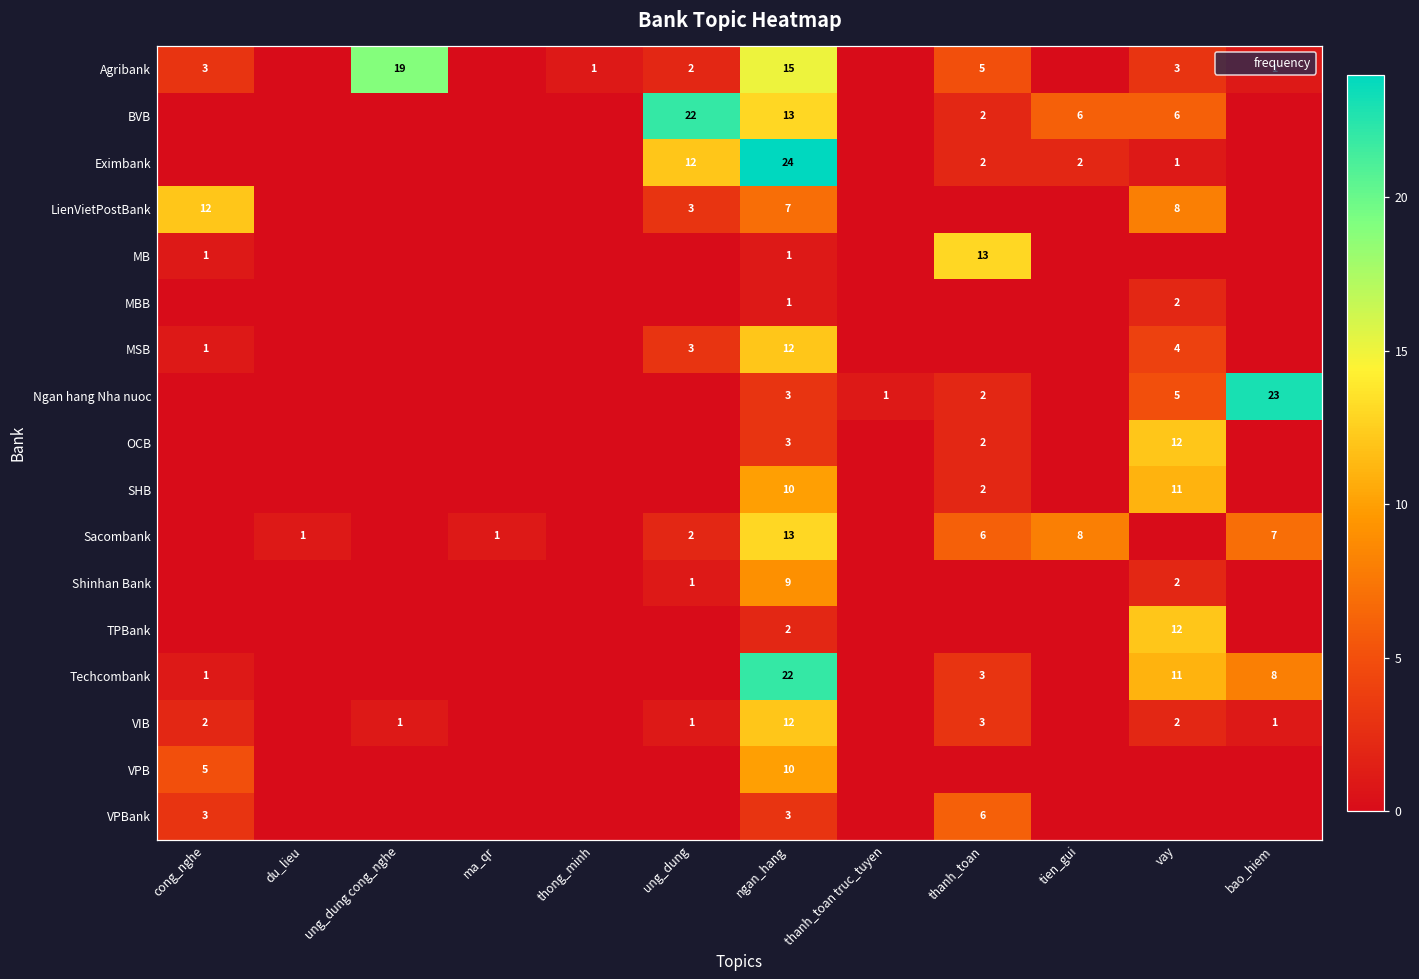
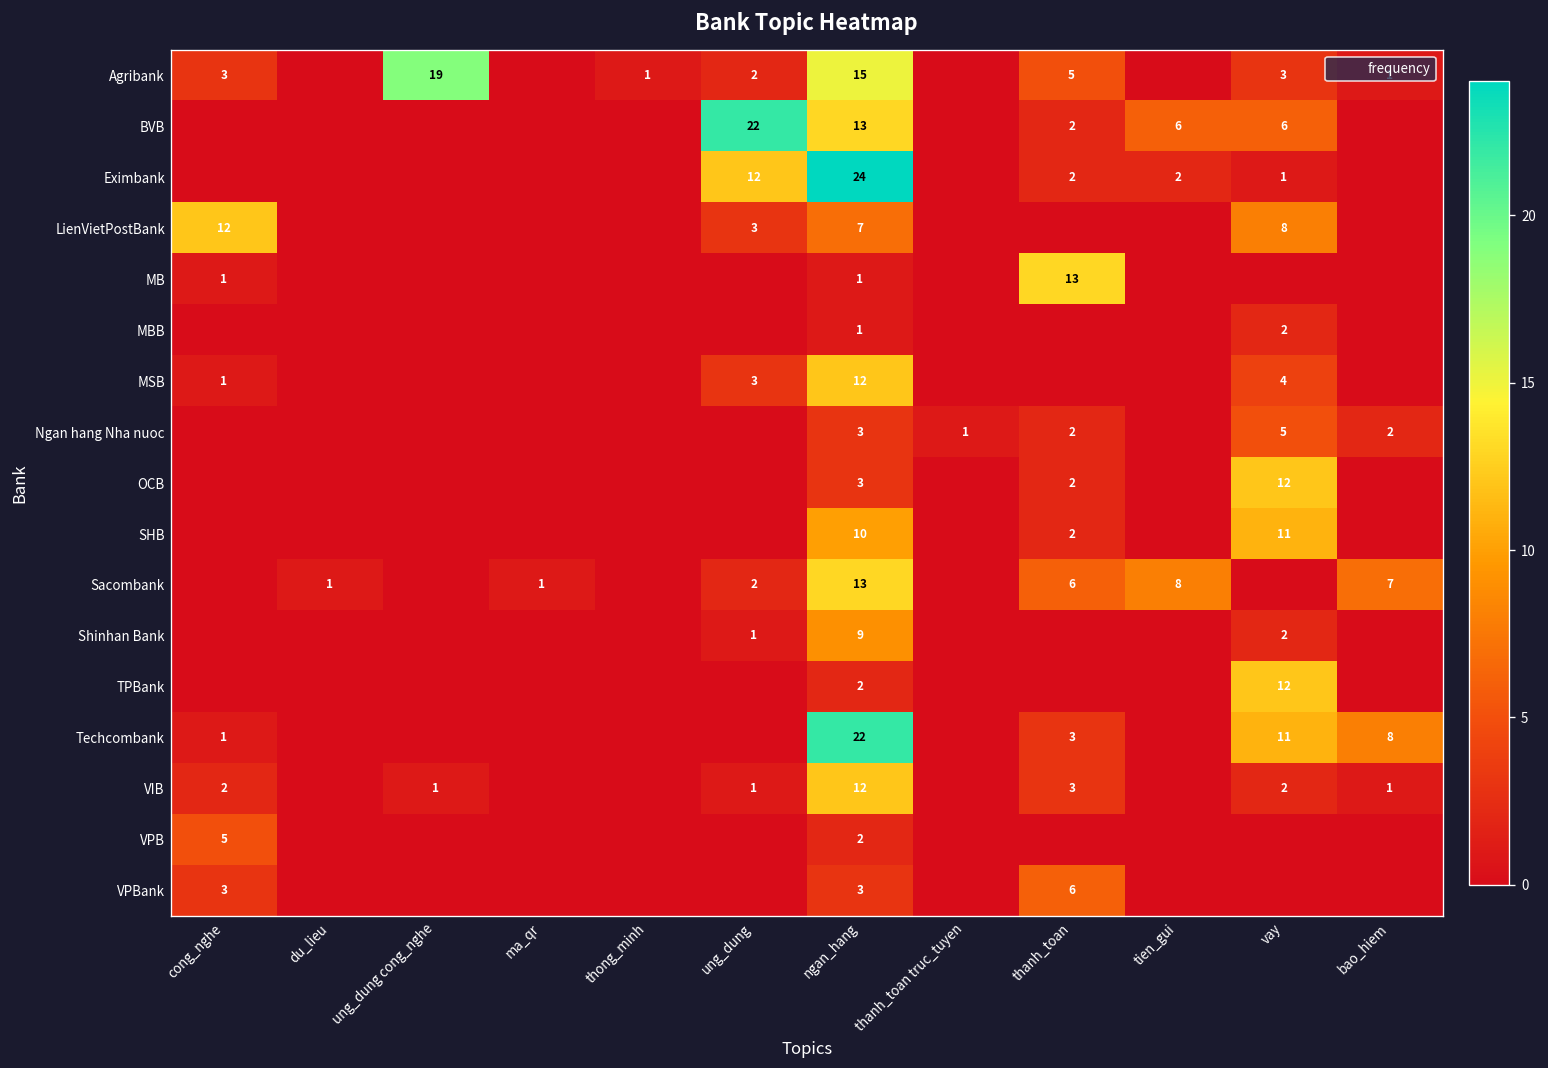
Ngan hang Nha nuoc, bao_hiem: 23 -> 2
VPB, ngan_hang: 10 -> 2
